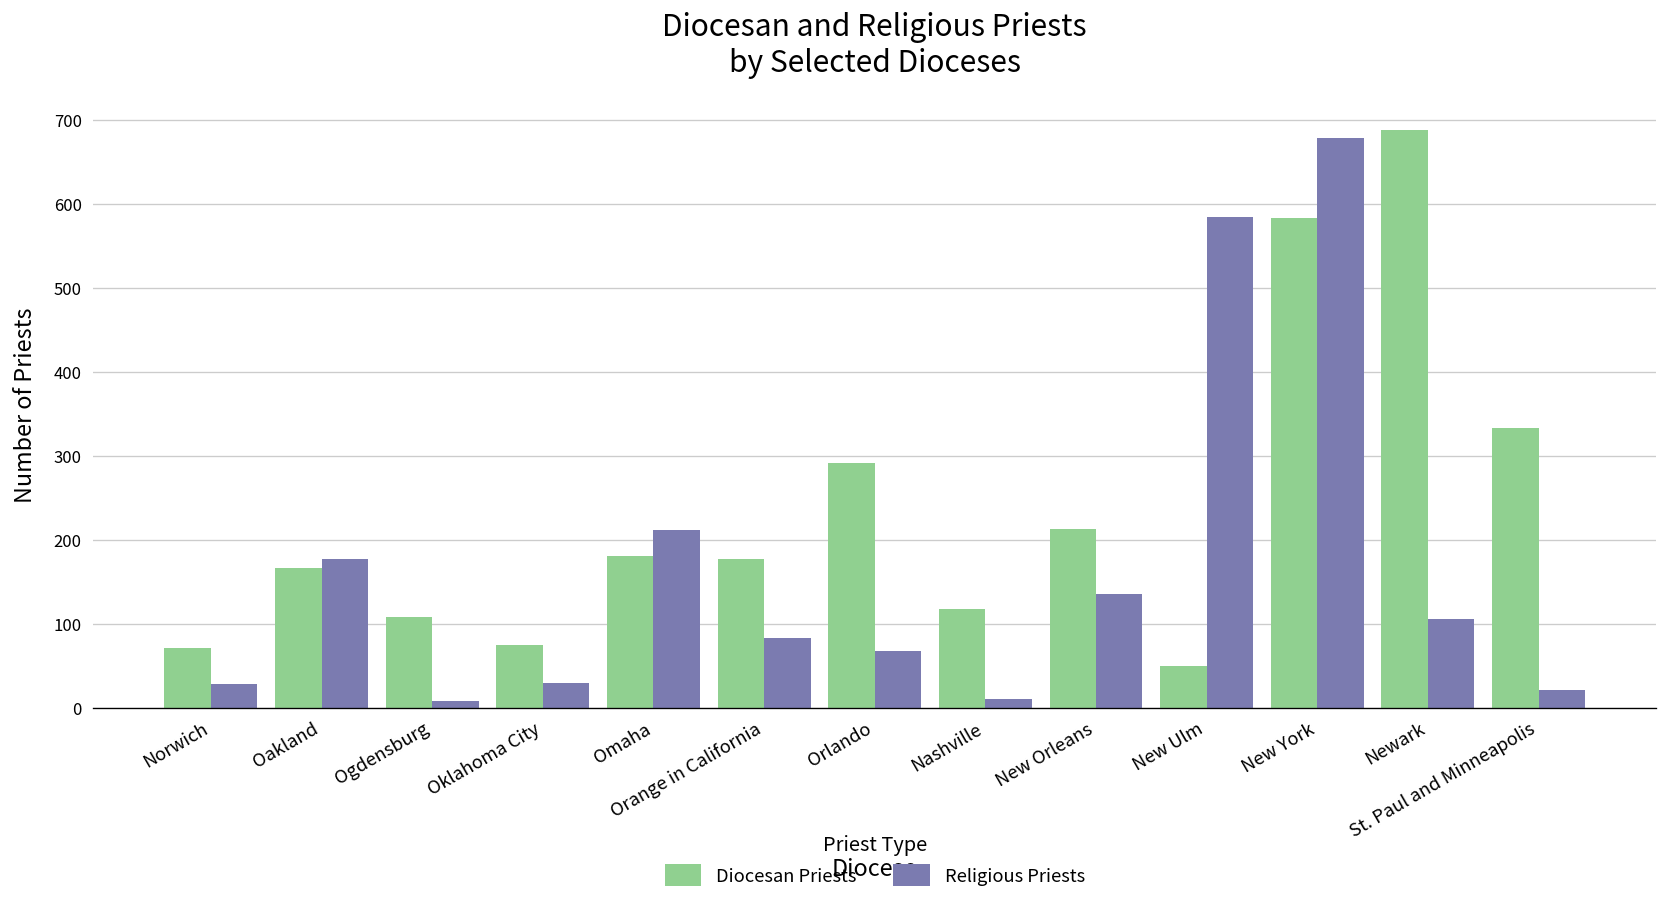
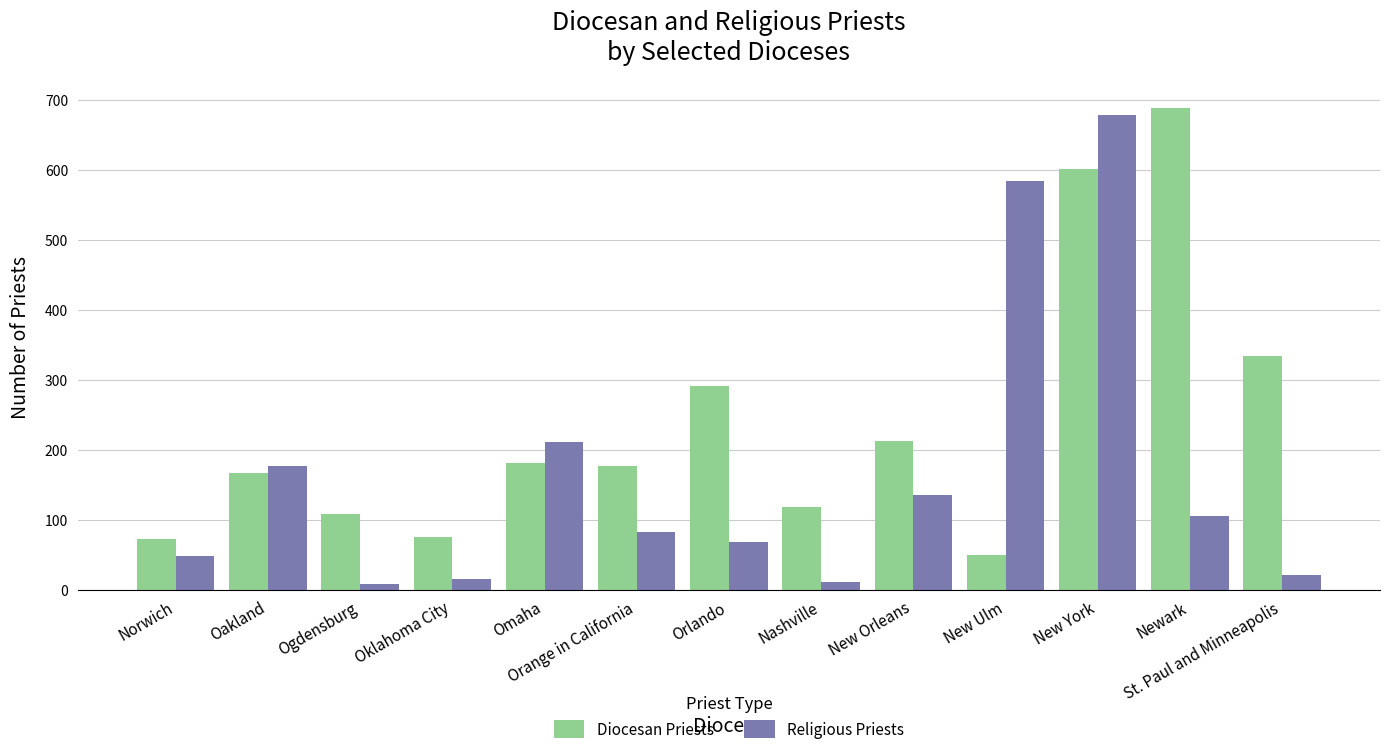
Religious Priests, Norwich: 30 -> 50
Religious Priests, Oklahoma City: 30 -> 20
Diocesan Priests, New York: 580 -> 600
